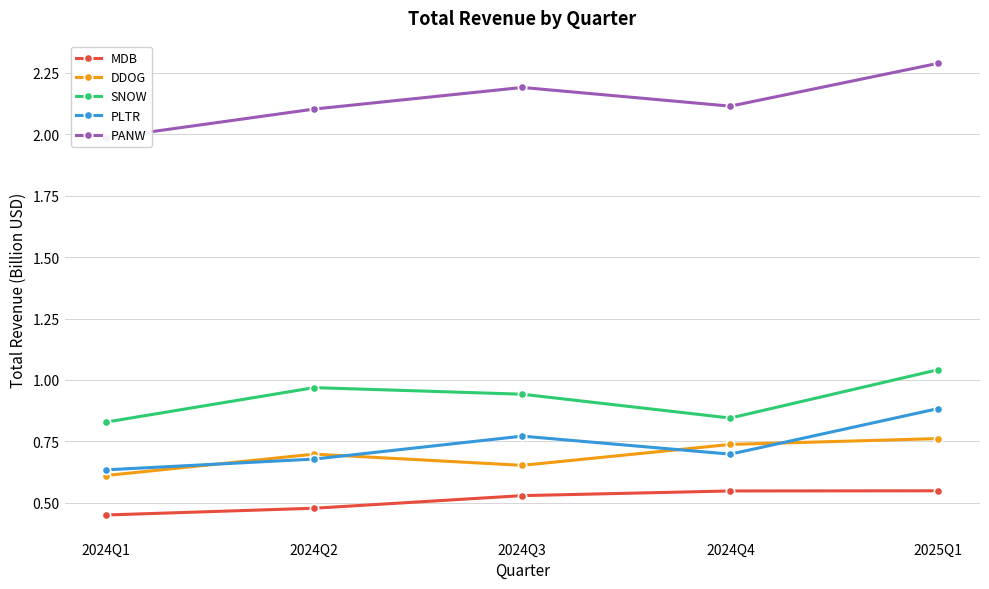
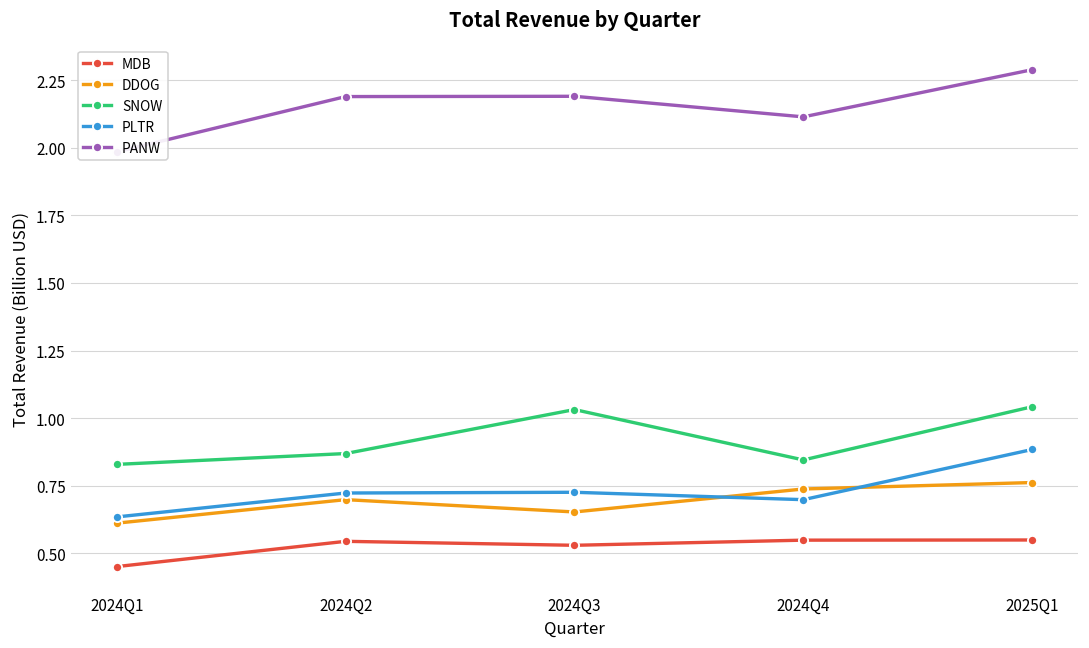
MDB, 2024Q2: 0.48 -> 0.54
SNOW, 2024Q2: 0.97 -> 0.87
PLTR, 2024Q2: 0.68 -> 0.72
PANW, 2024Q2: 2.10 -> 2.19
SNOW, 2024Q3: 0.94 -> 1.03
PLTR, 2024Q3: 0.77 -> 0.73
